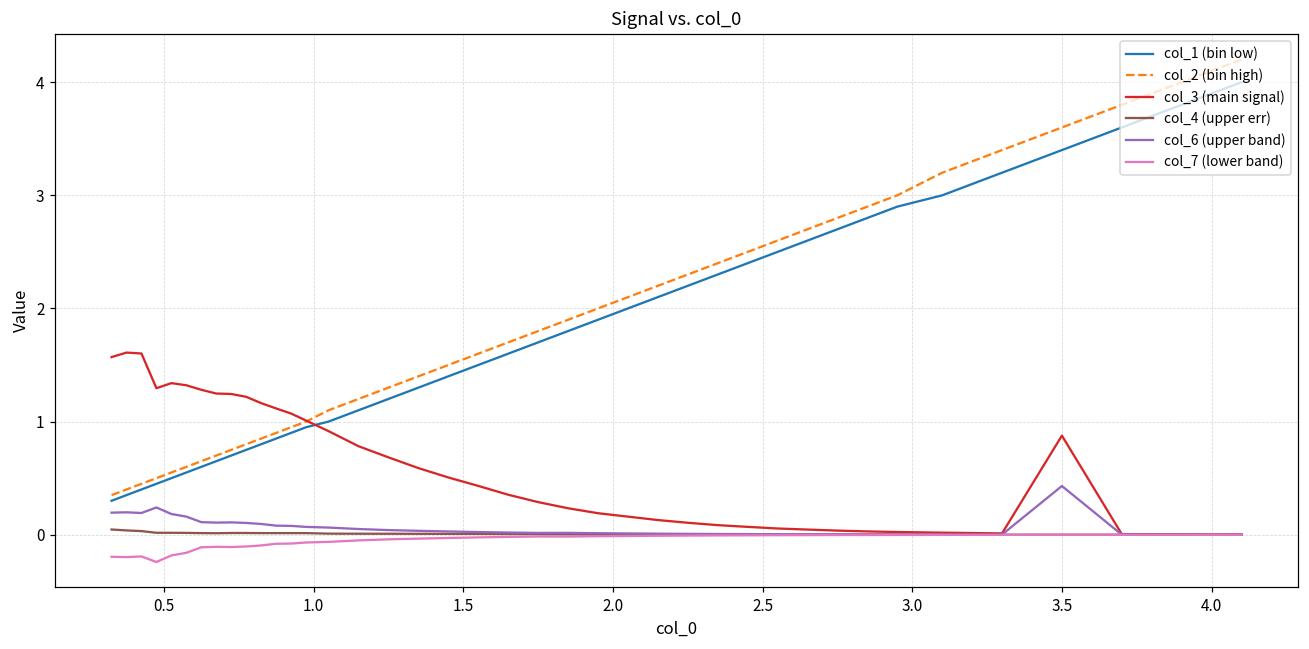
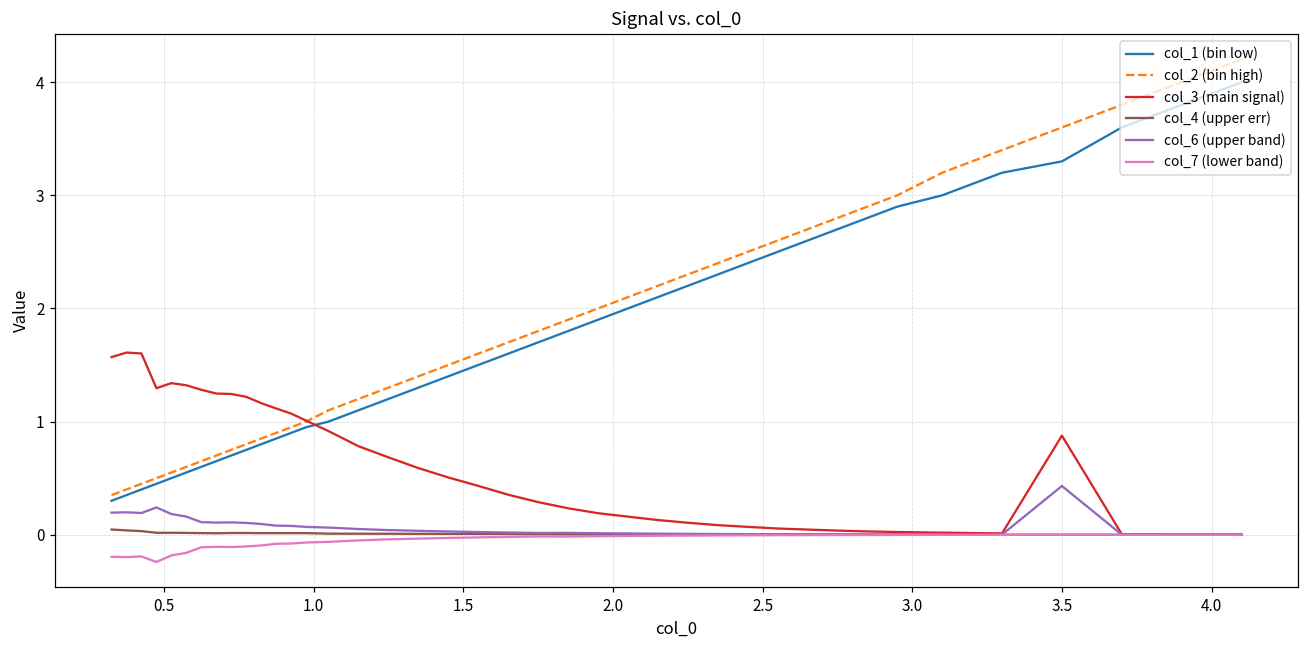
col_1 (bin low), 3.5: 3.4 -> 3.3
